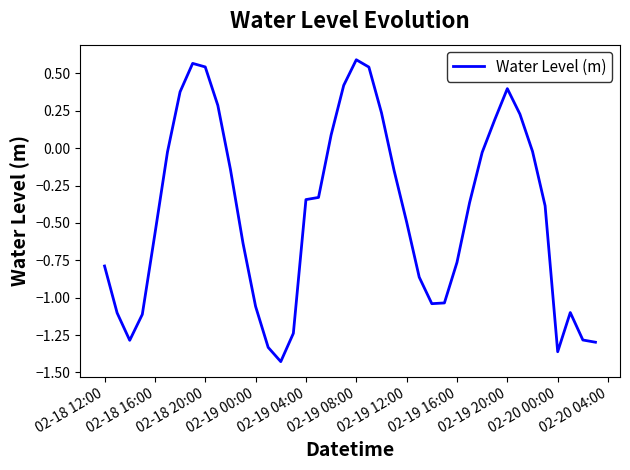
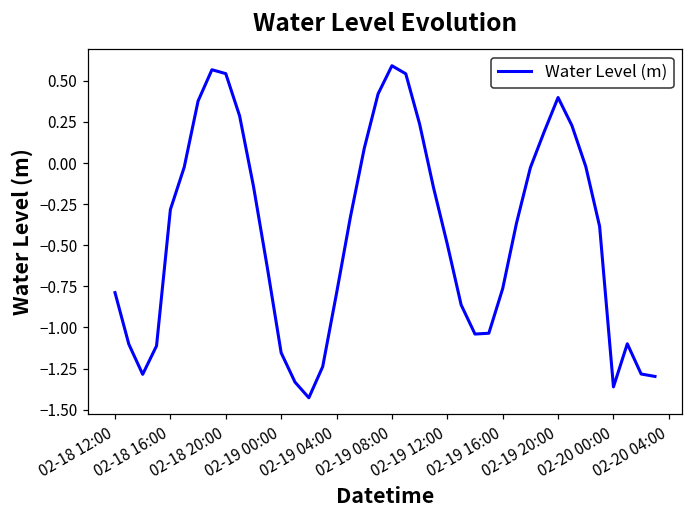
02-18 16:00: -0.57 -> -0.28
02-19 00:00: -1.06 -> -1.15
02-19 04:00: -0.34 -> -0.79
